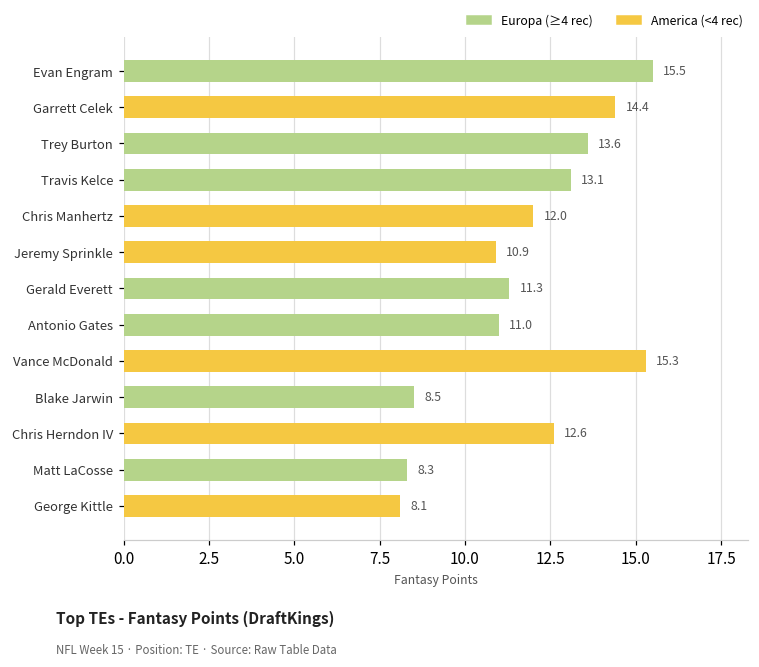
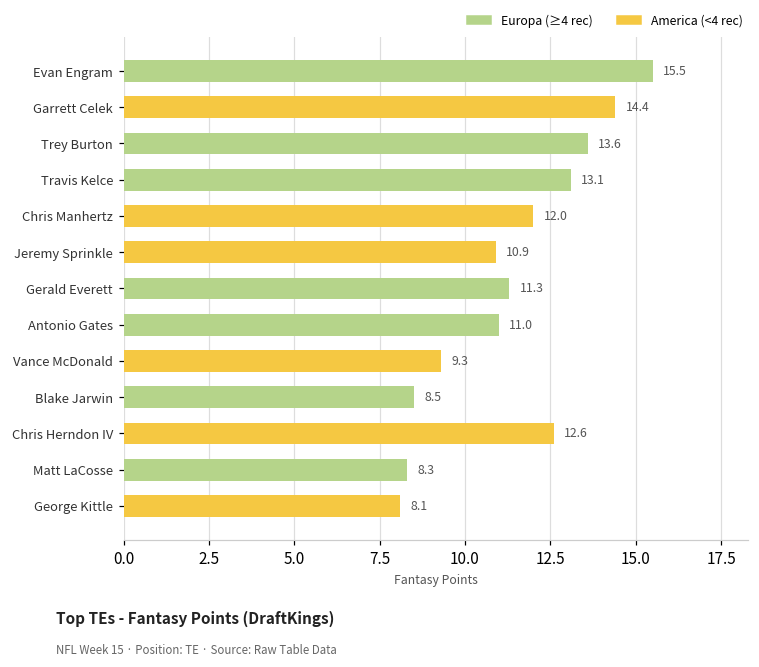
Vance McDonald: 15.3 -> 9.3
